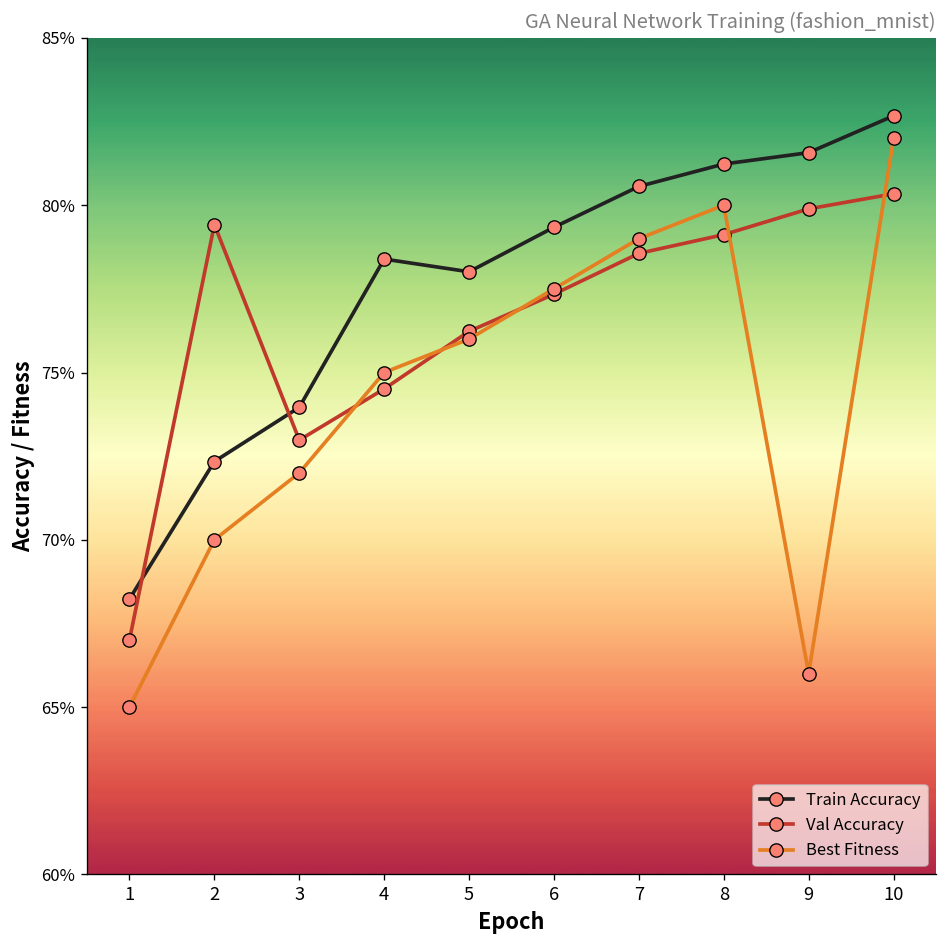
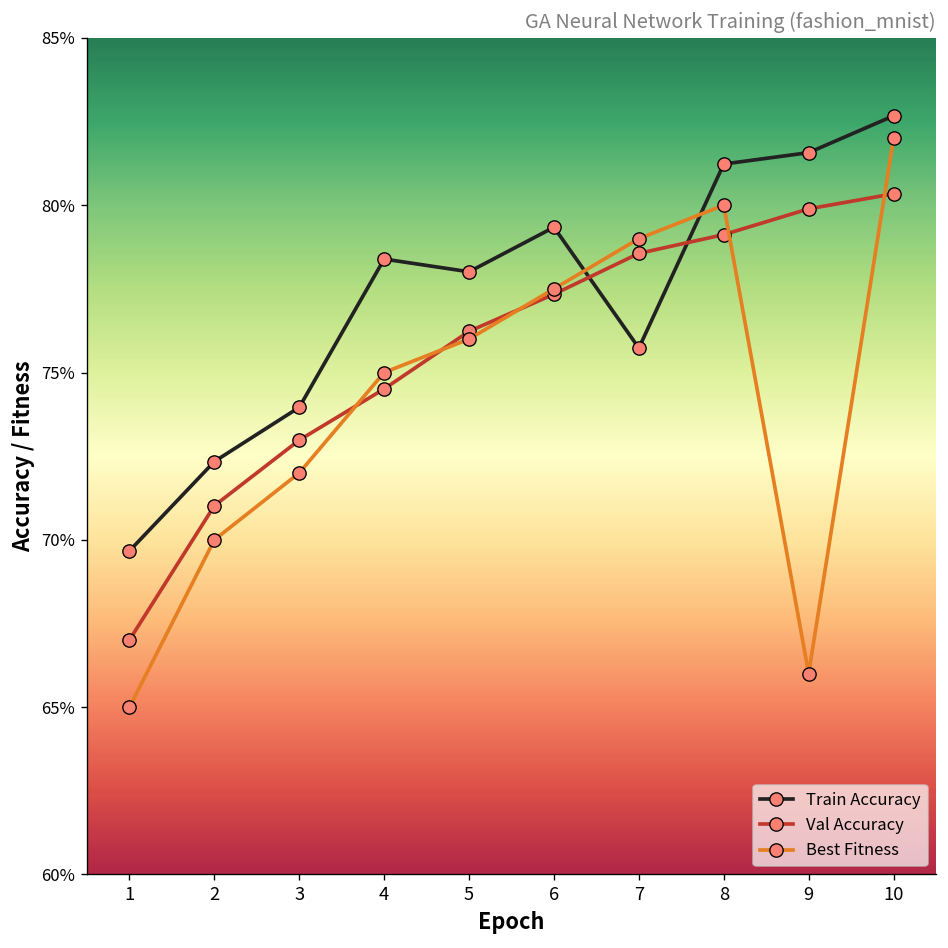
Train Accuracy, 1: 68.2% -> 69.7%
Val Accuracy, 2: 79.4% -> 71.0%
Train Accuracy, 7: 80.6% -> 75.7%
